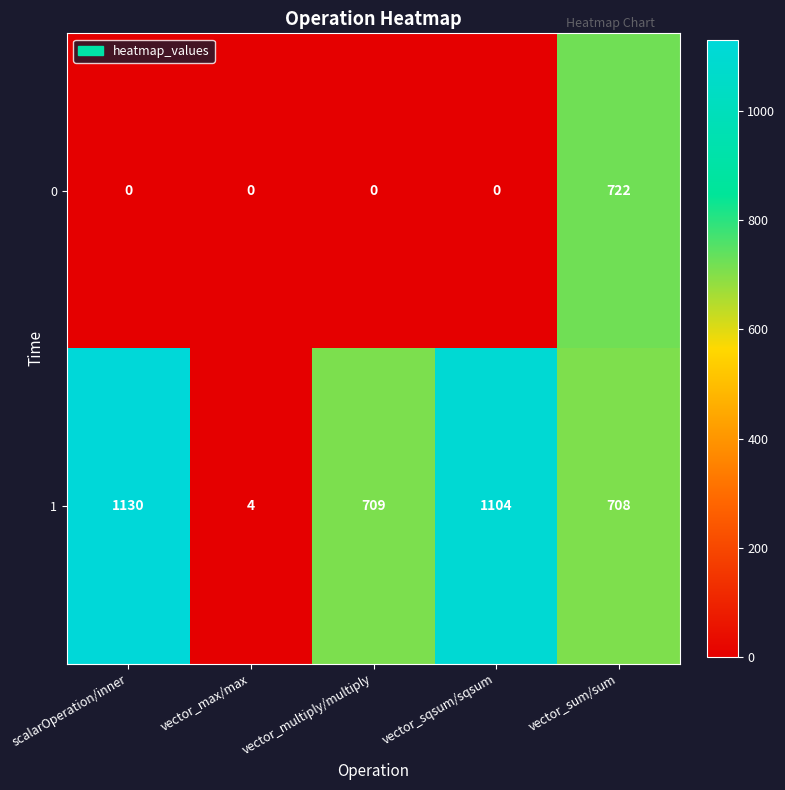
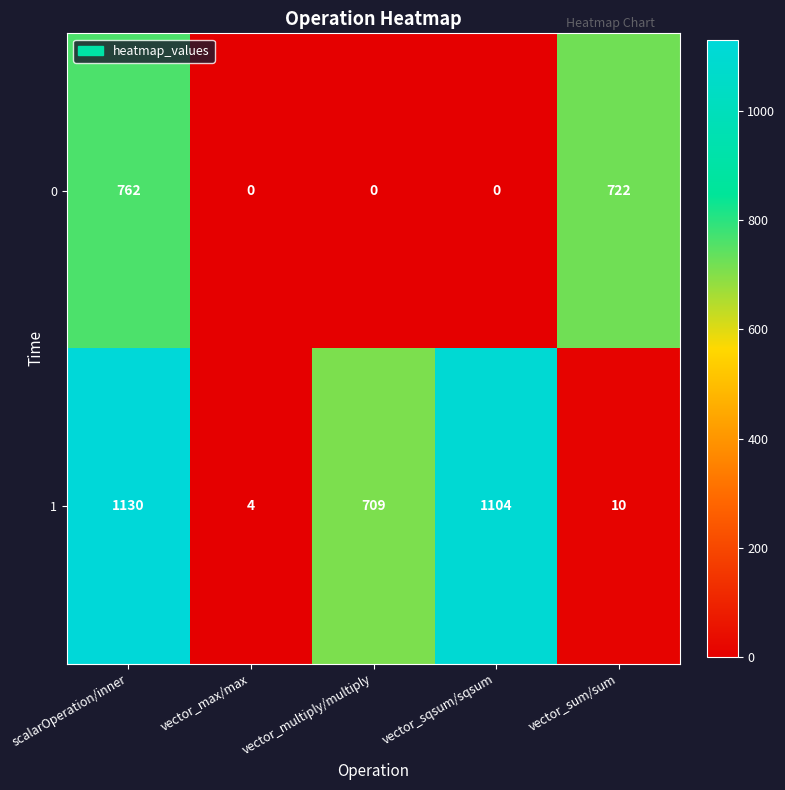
0, scalarOperation/inner: 0 -> 762
1, vector_sum/sum: 708 -> 10
